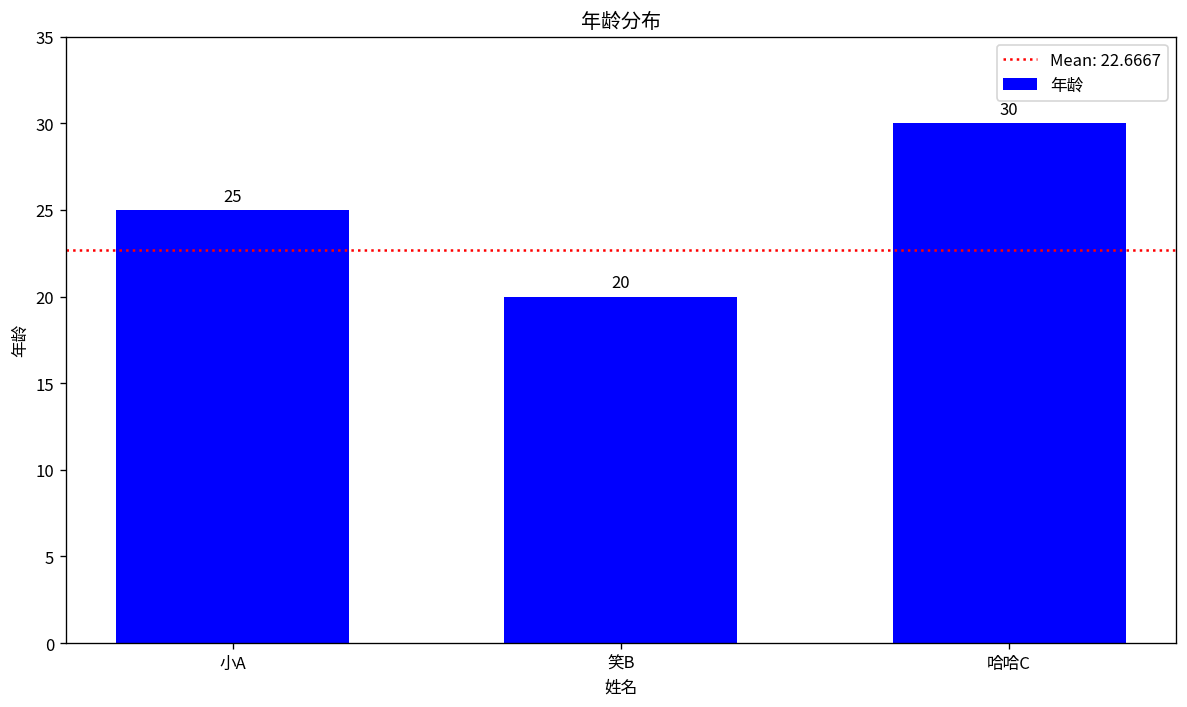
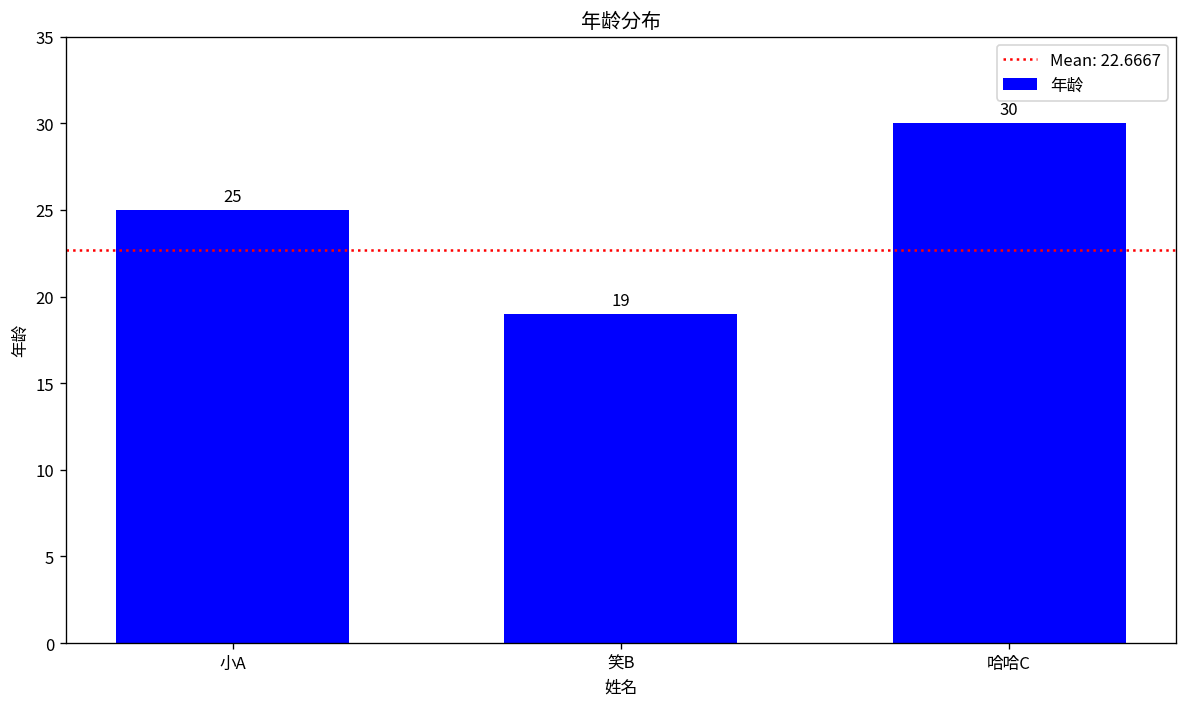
笑B: 20 -> 19
